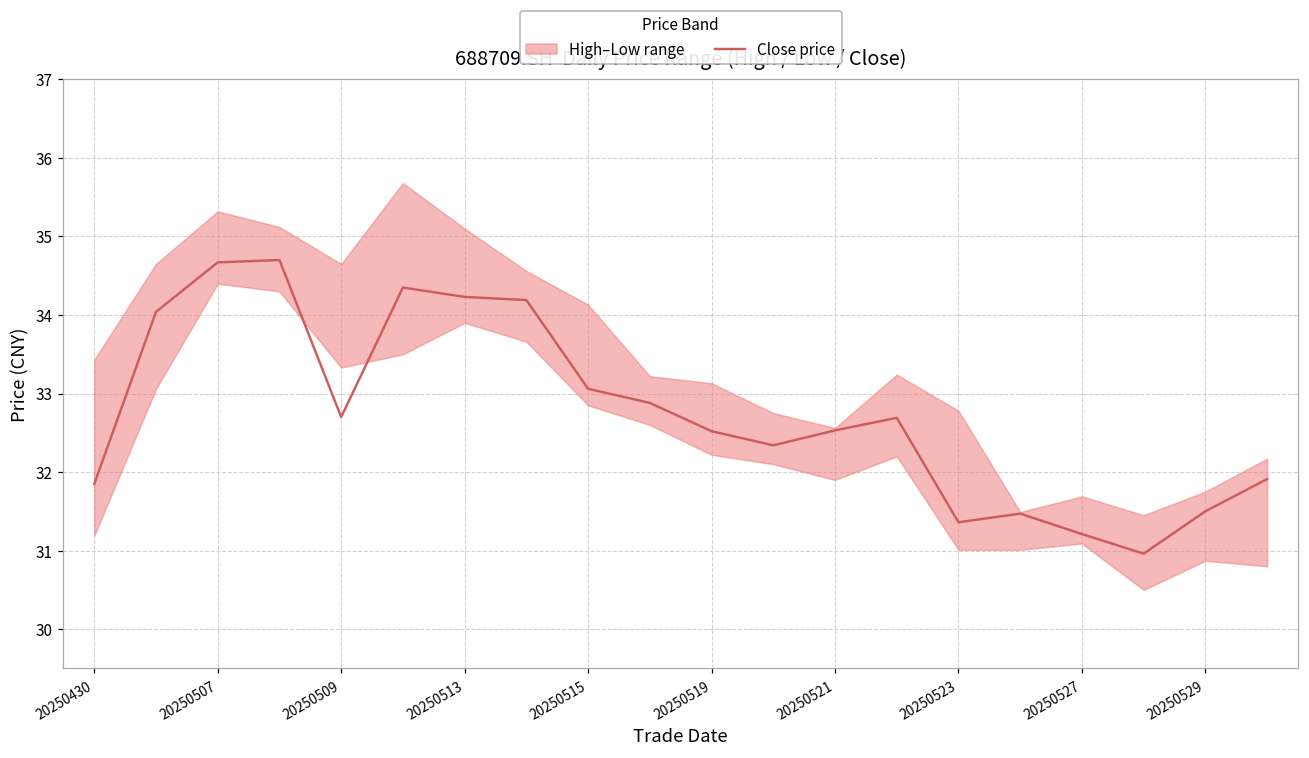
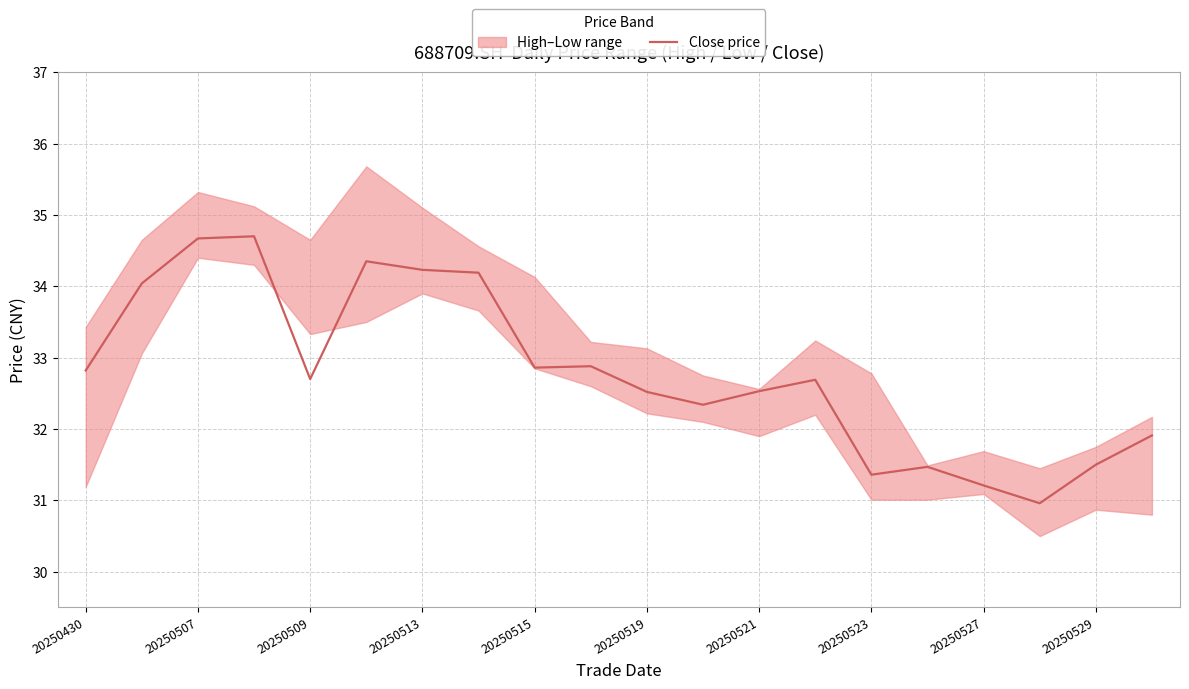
Close price, 20250430: 31.9 -> 32.8
Close price, 20250515: 33.1 -> 32.9
